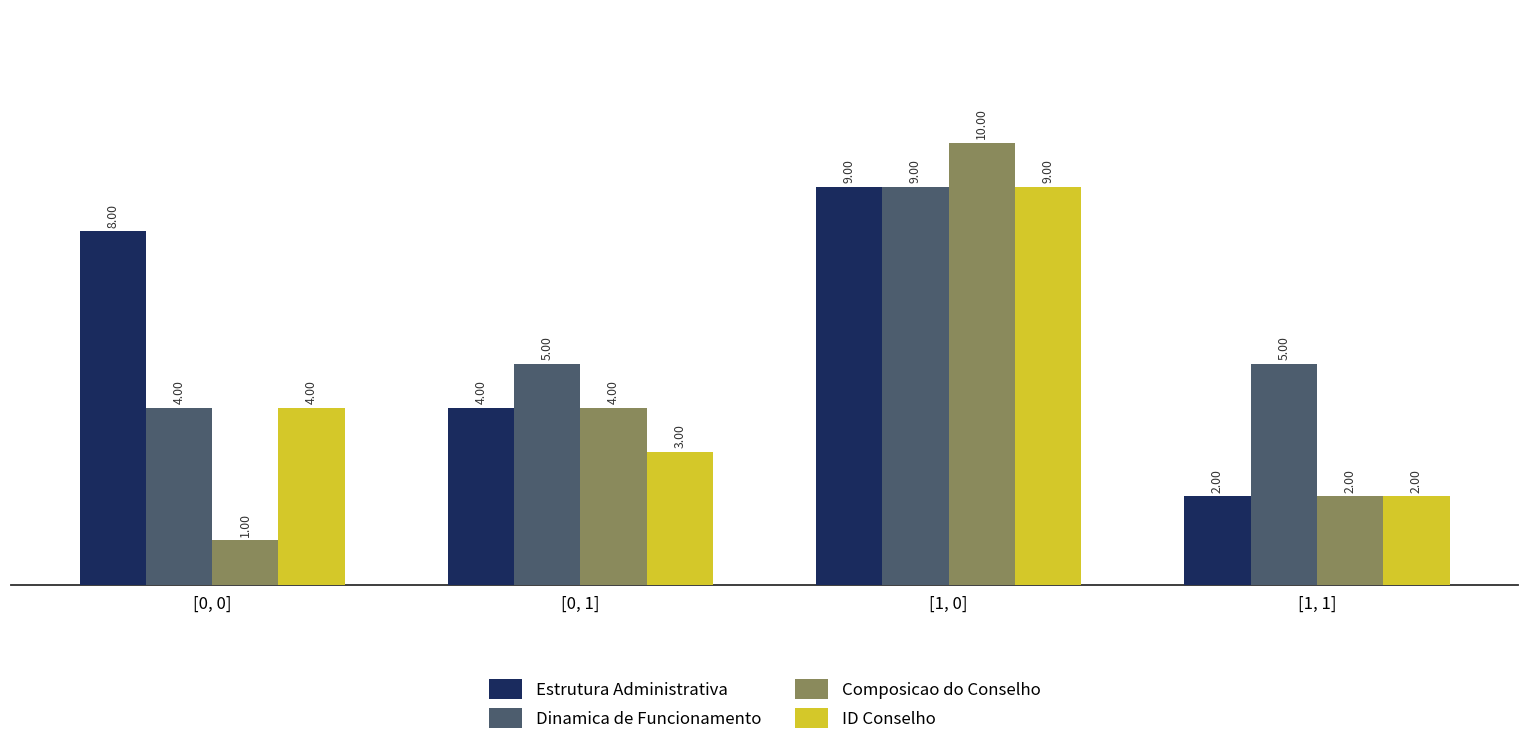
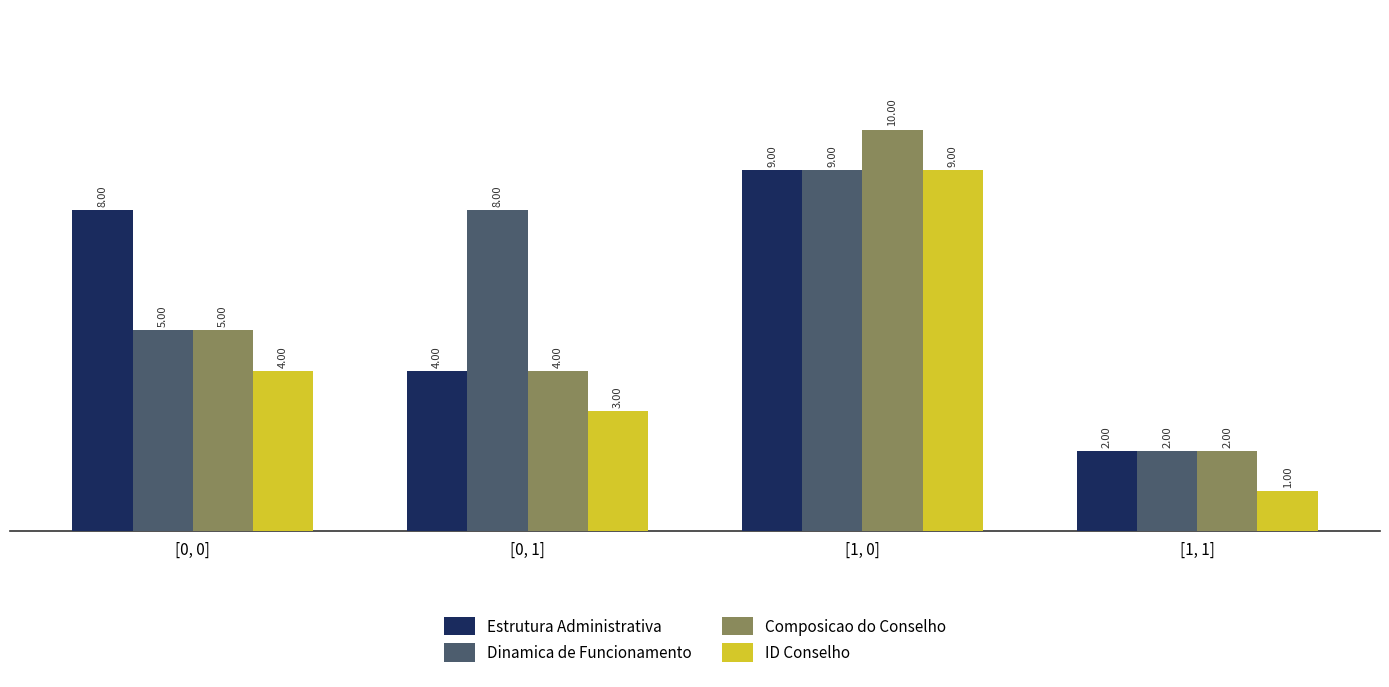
Dinamica de Funcionamento, [0, 0]: 4.00 -> 5.00
Composicao do Conselho, [0, 0]: 1.00 -> 5.00
Dinamica de Funcionamento, [0, 1]: 5.00 -> 8.00
Dinamica de Funcionamento, [1, 1]: 5.00 -> 2.00
ID Conselho, [1, 1]: 2.00 -> 1.00
